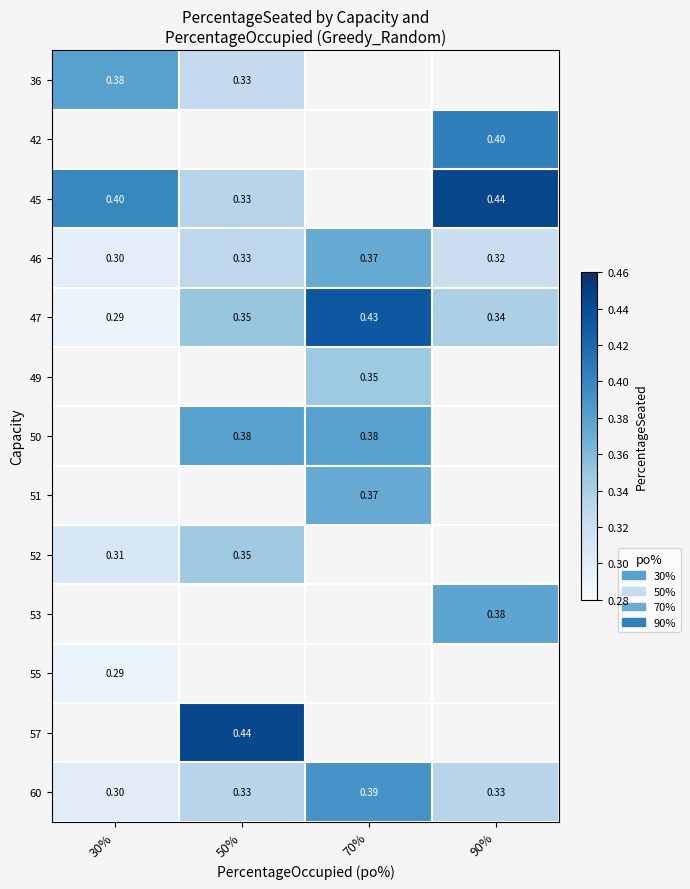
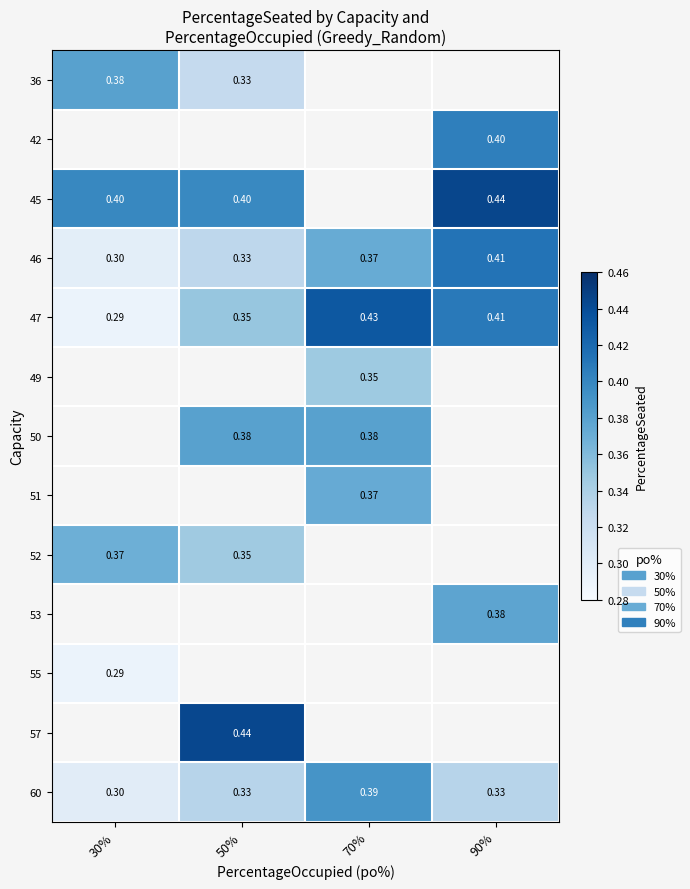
45, 50%: 0.33 -> 0.40
46, 90%: 0.32 -> 0.41
47, 90%: 0.34 -> 0.41
52, 30%: 0.31 -> 0.37
